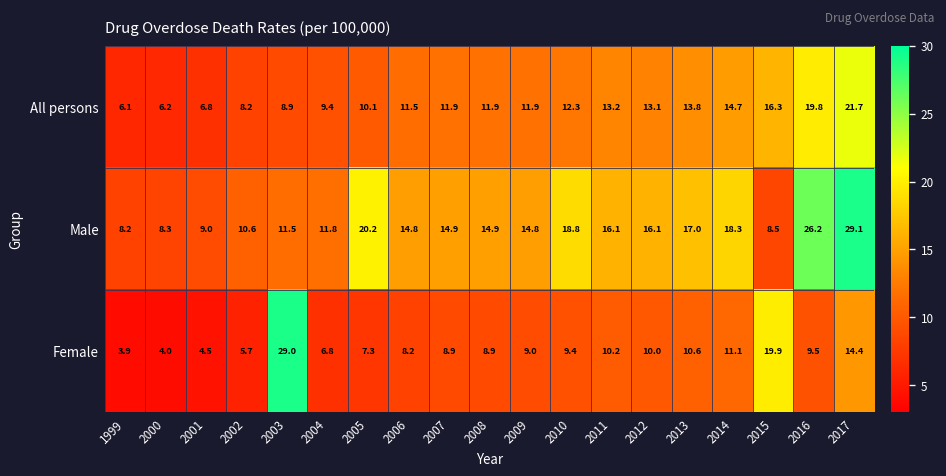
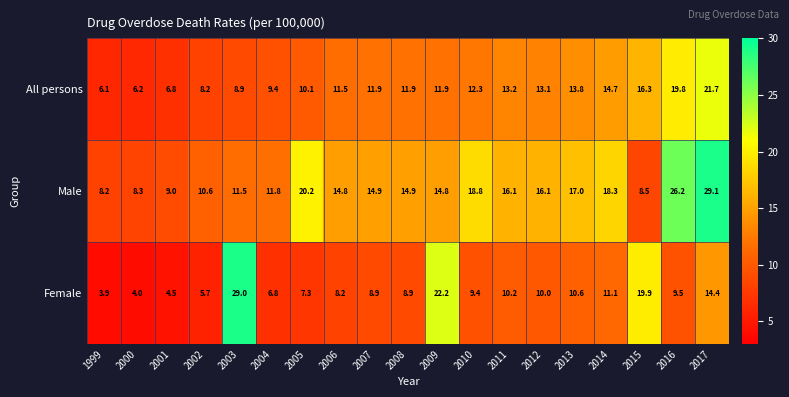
Female, 2009: 9.0 -> 22.2
